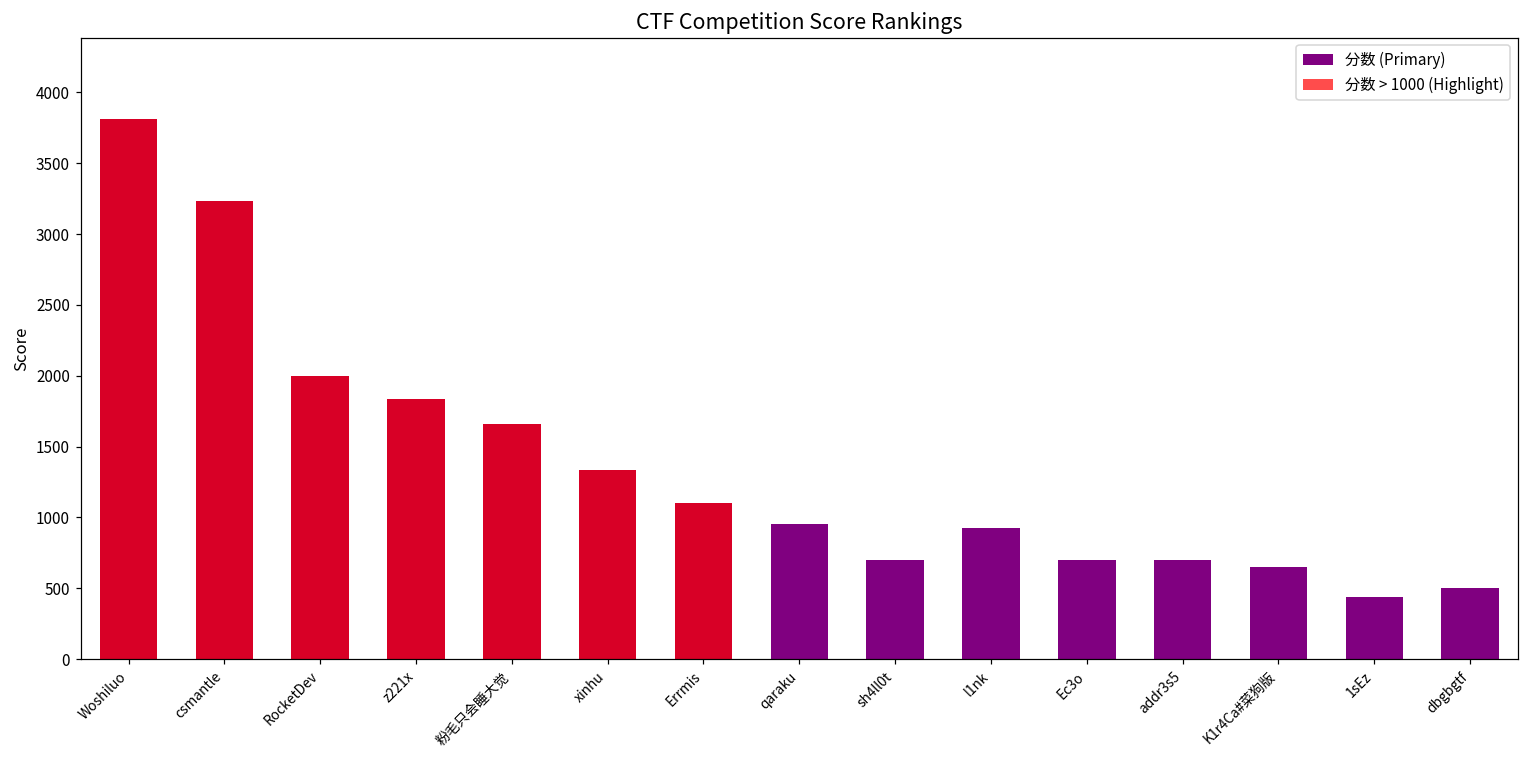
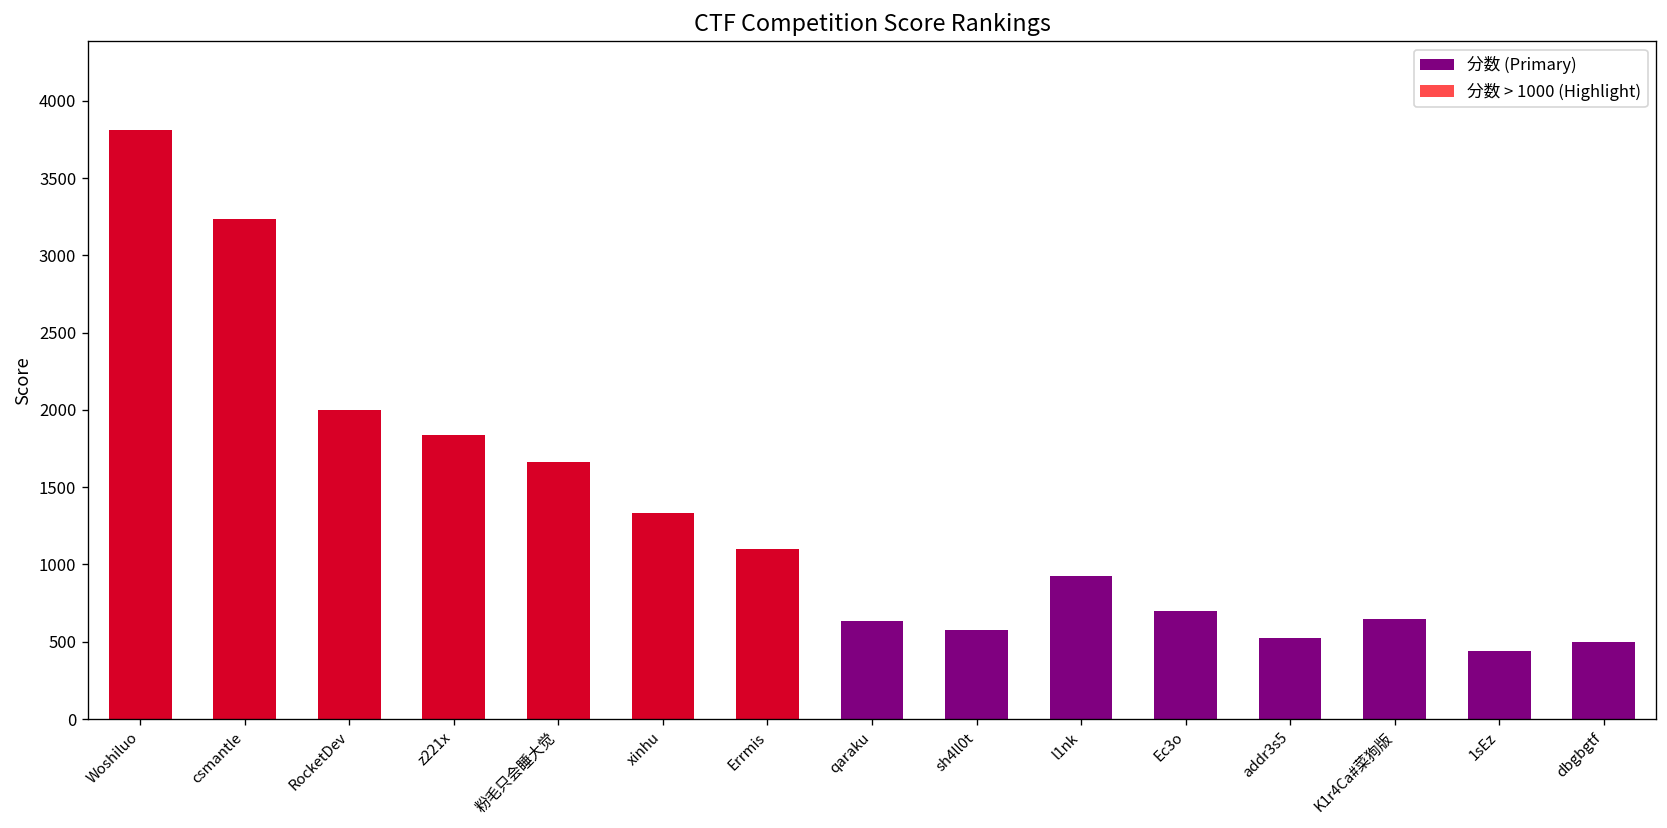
分数 (Primary), qaraku: 950 -> 630
分数 (Primary), sh4ll0t: 700 -> 570
分数 (Primary), addr3s5: 700 -> 520
